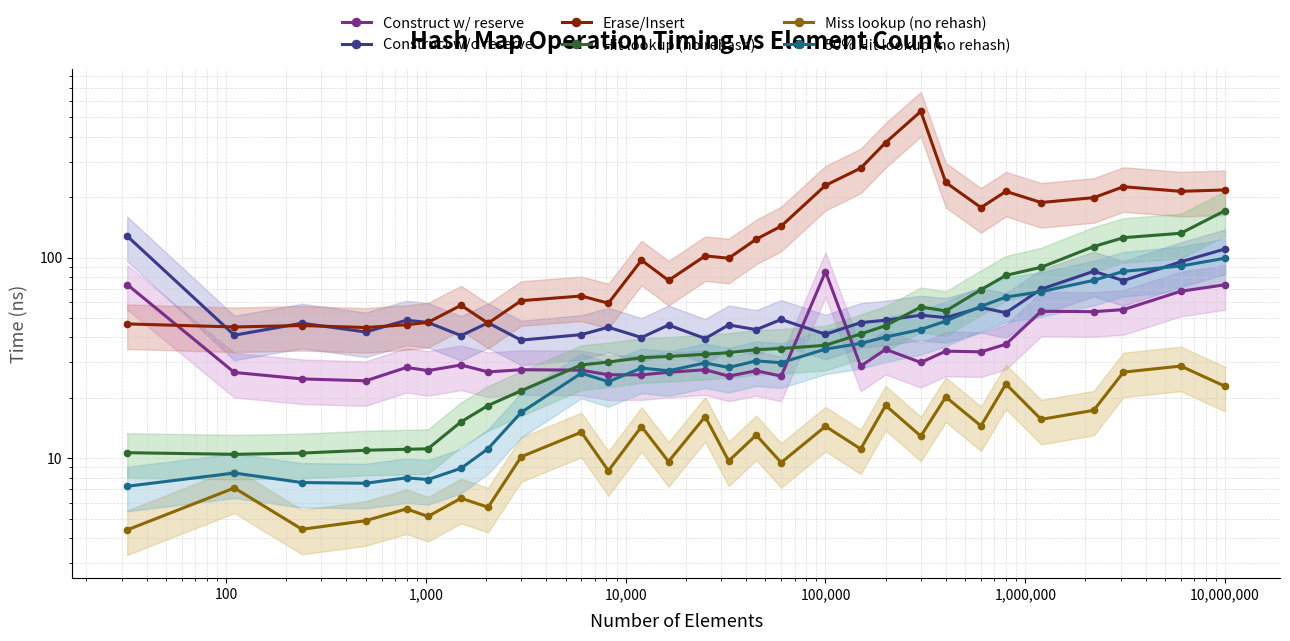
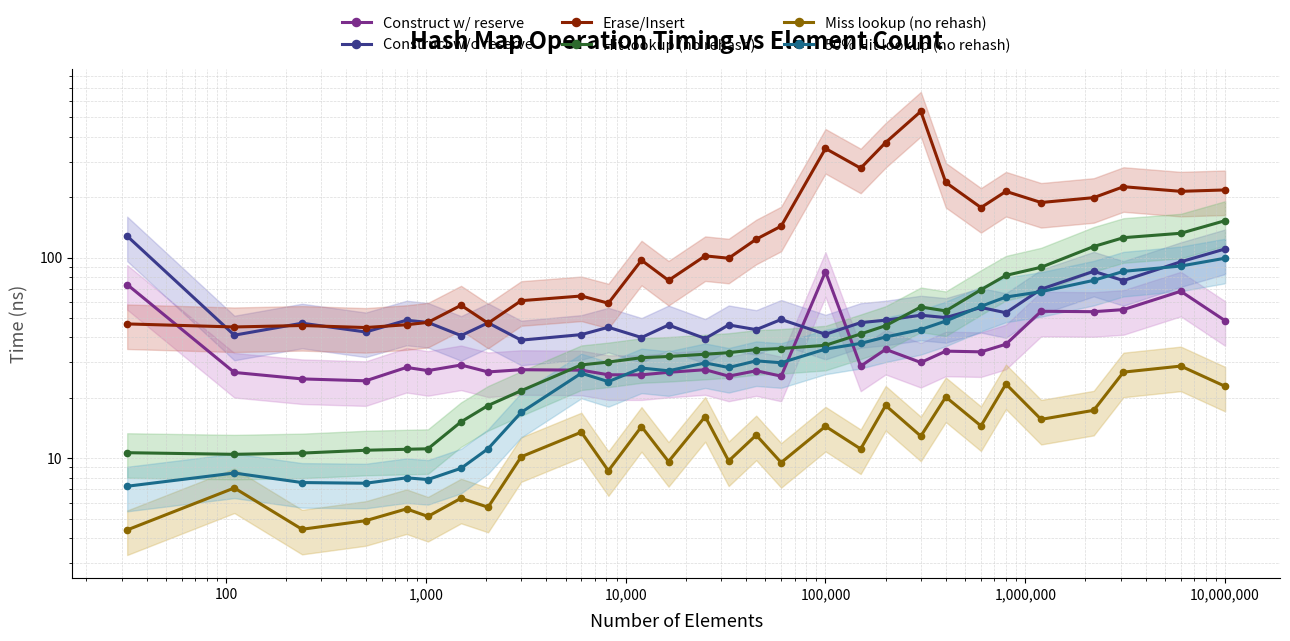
Erase/Insert, 100,000: 230 -> 350
Construct w/ reserve, 10,000,000: 73 -> 48
Hit lookup (no rehash), 10,000,000: 170 -> 150
